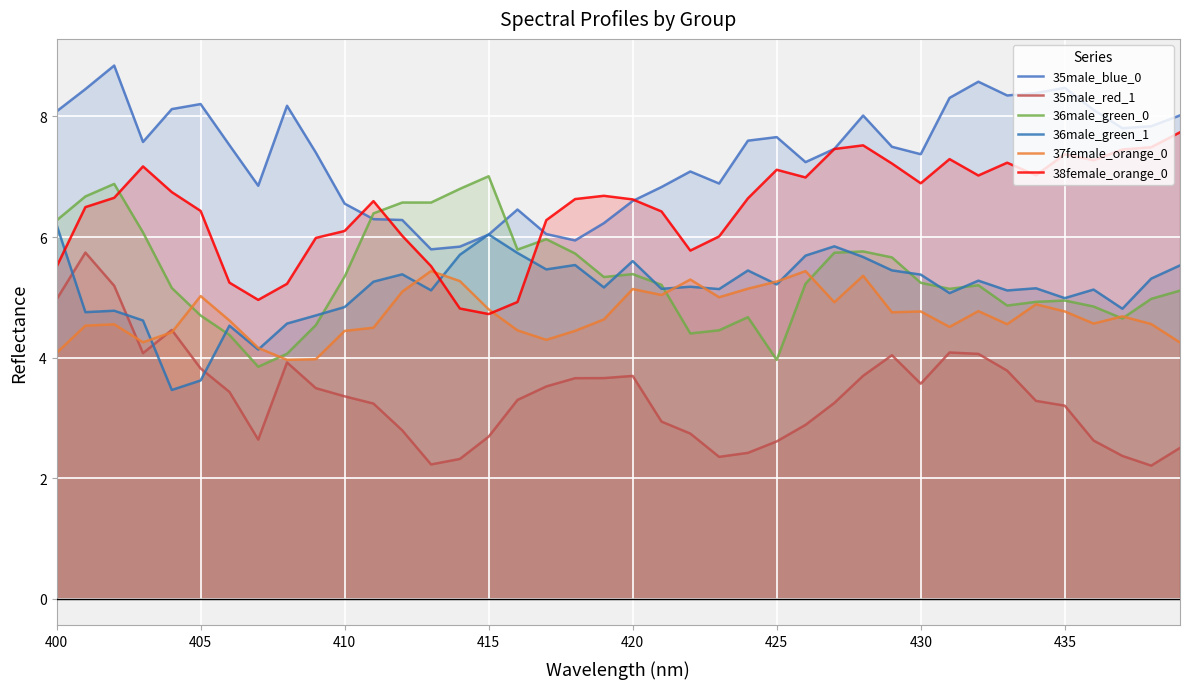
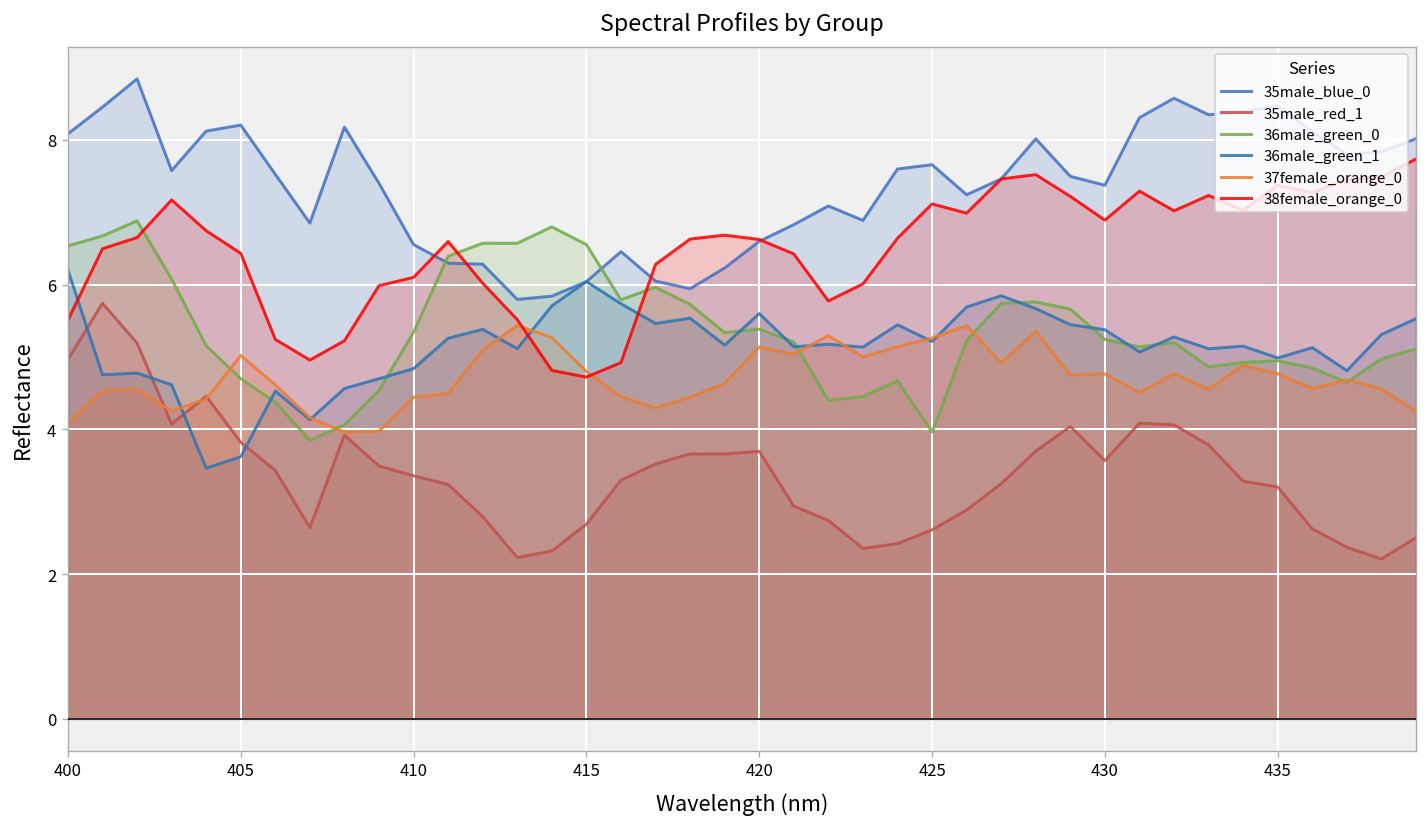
36male_green_0, 400: 6.3 -> 6.5
36male_green_0, 415: 7.0 -> 6.6
